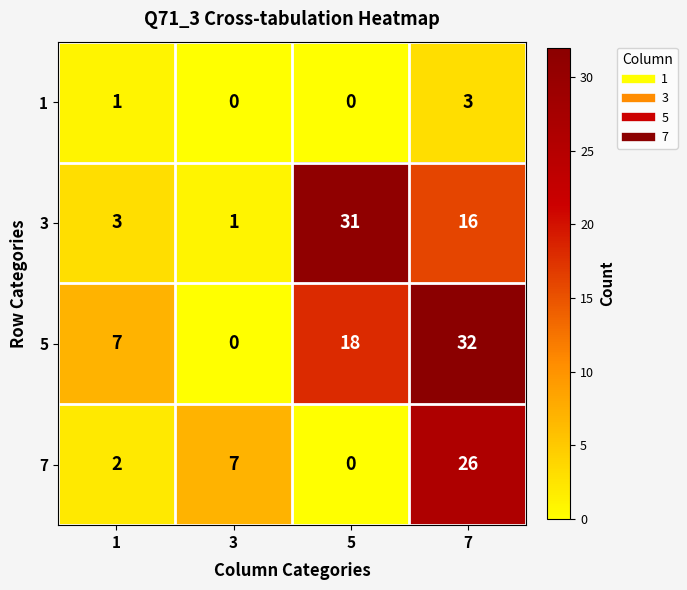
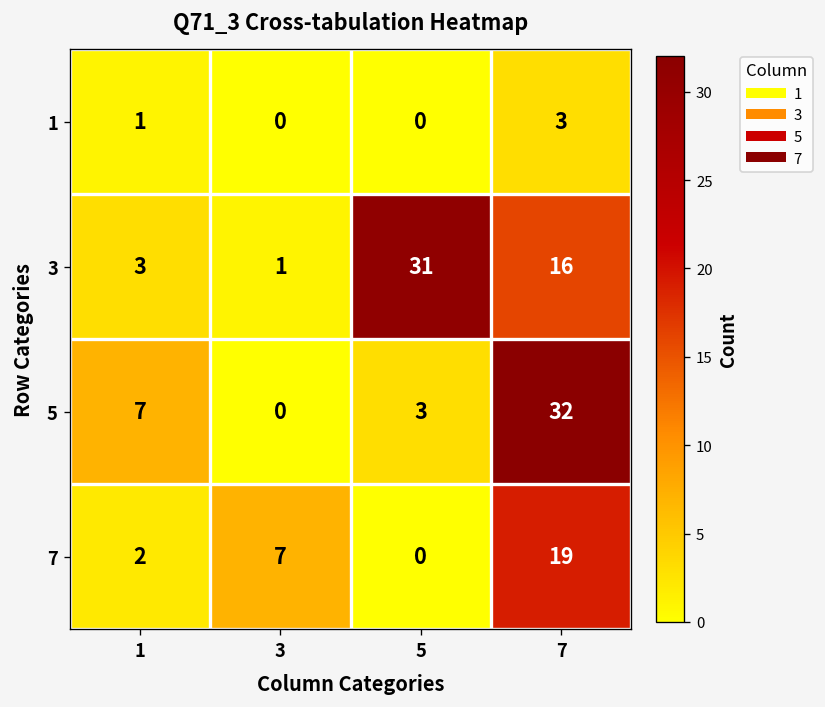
5, 5: 18 -> 3
7, 7: 26 -> 19
